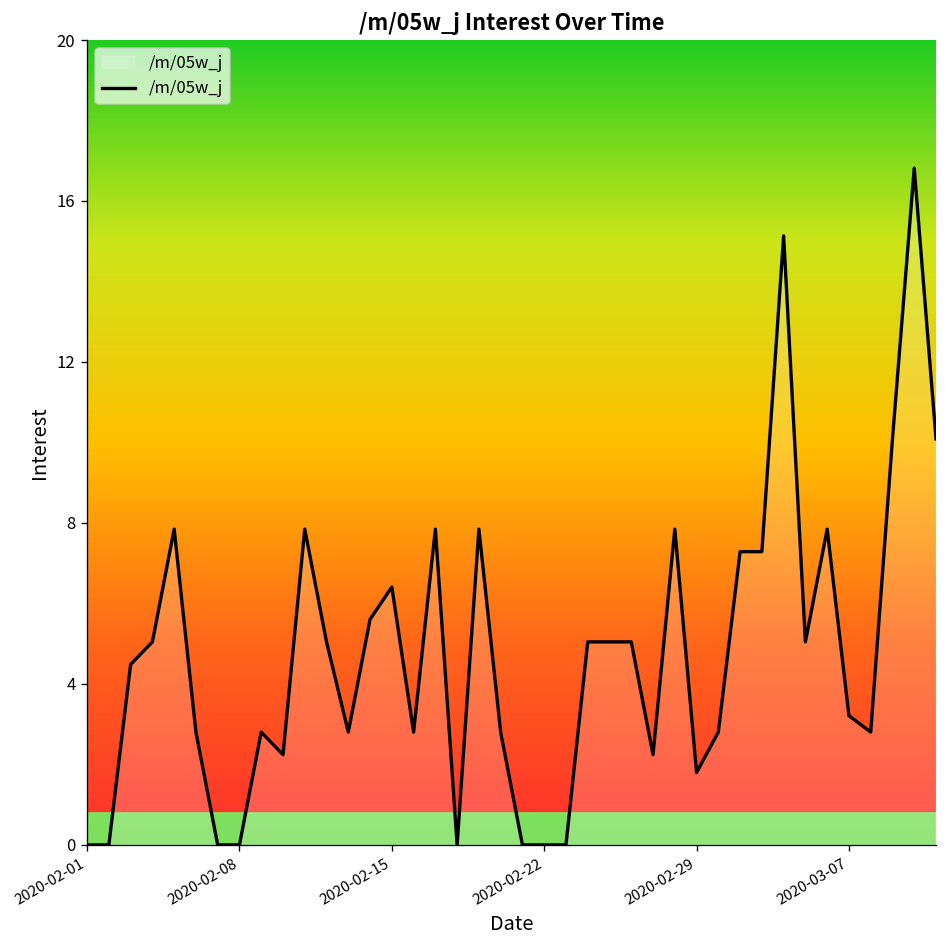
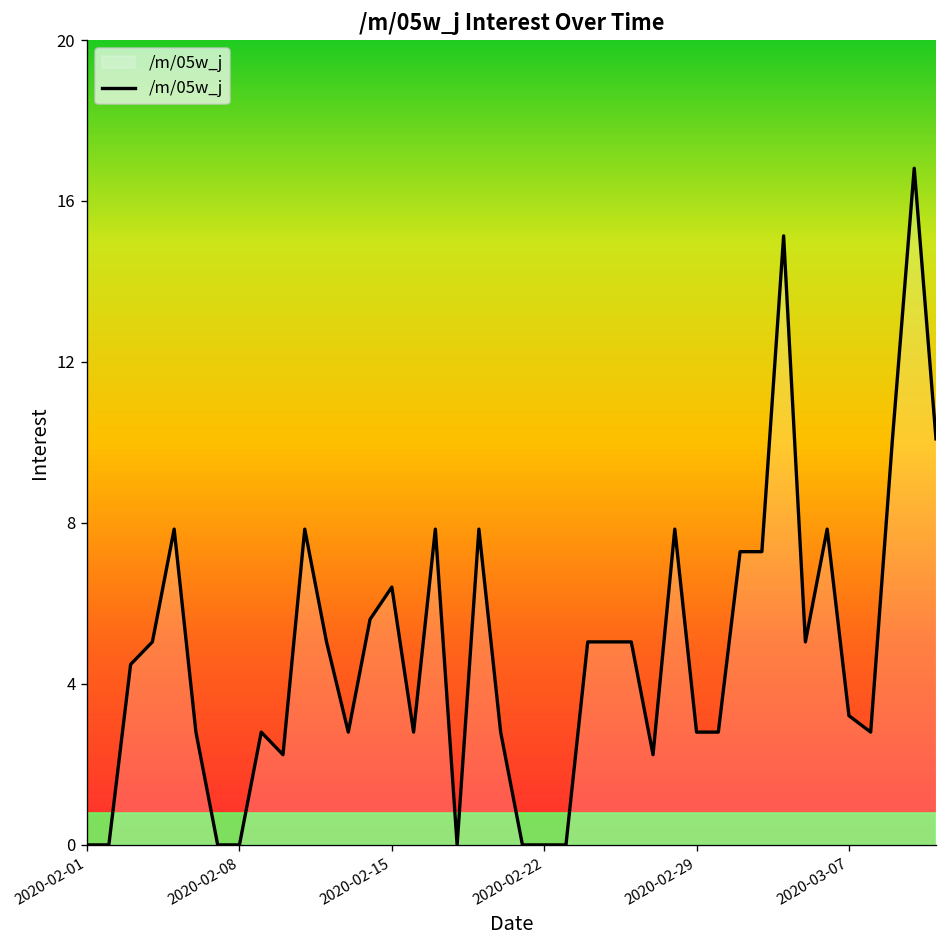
2020-02-29: 1.8 -> 2.8
